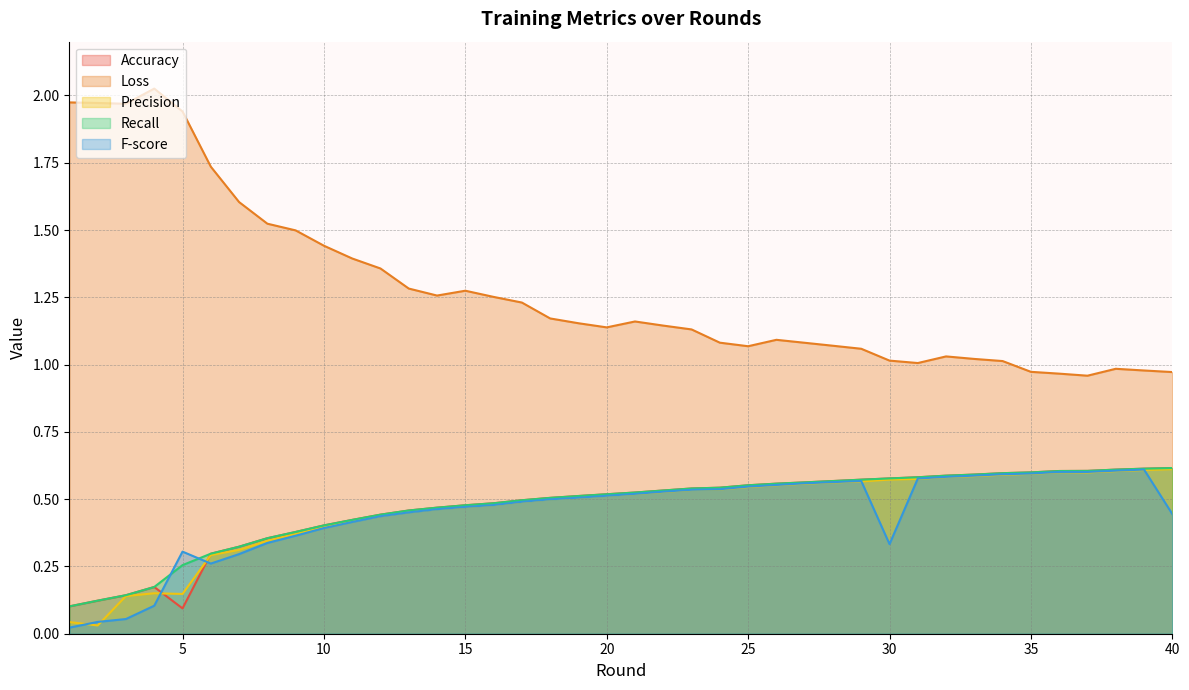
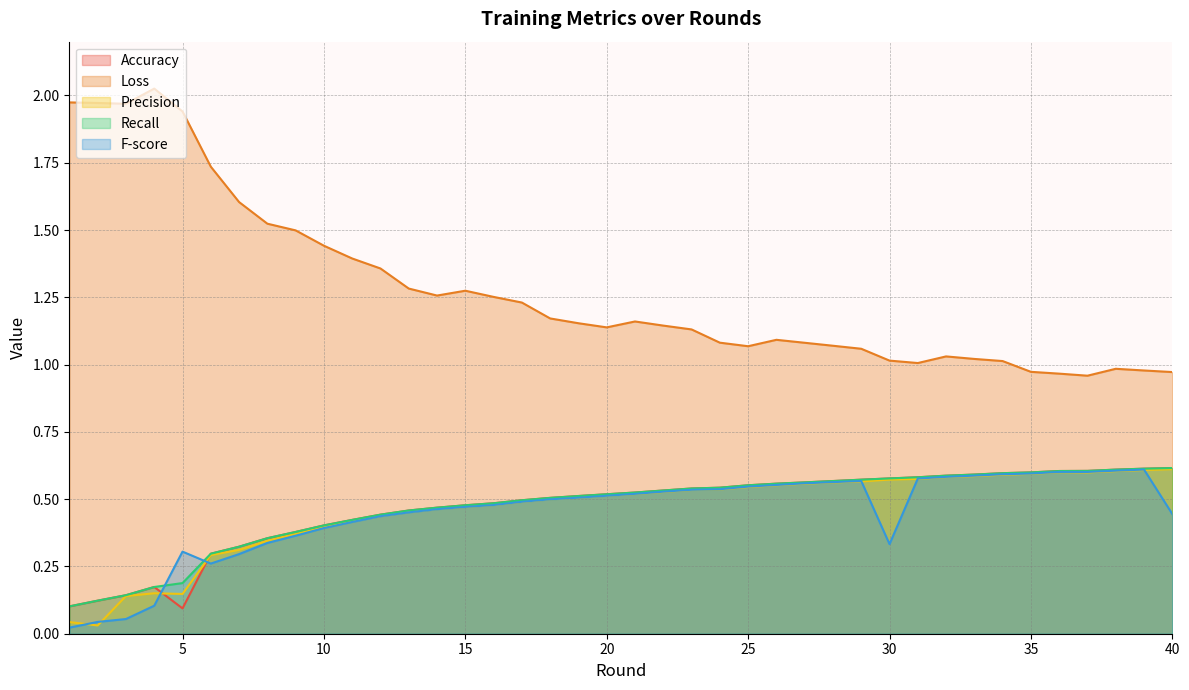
Recall, 5: 0.25 -> 0.19
